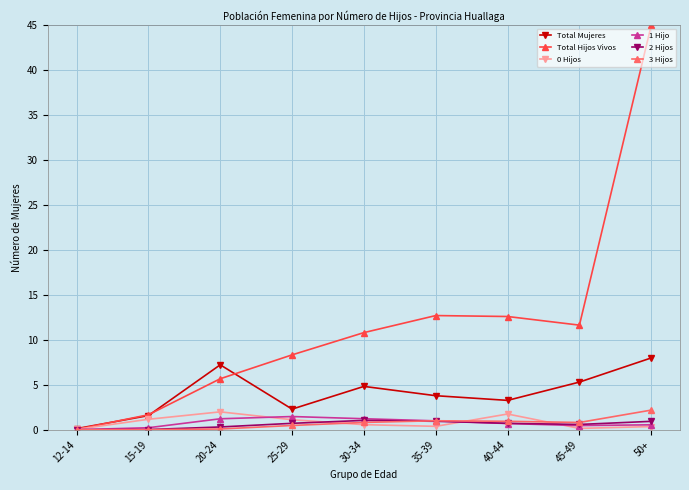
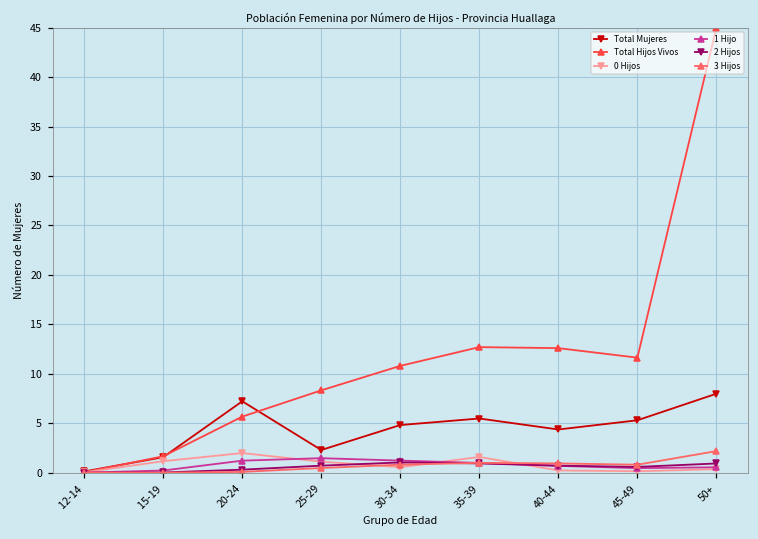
Total Mujeres, 35-39: 4 -> 5
0 Hijos, 35-39: 0 -> 2
Total Mujeres, 40-44: 3 -> 4
0 Hijos, 40-44: 2 -> 0
